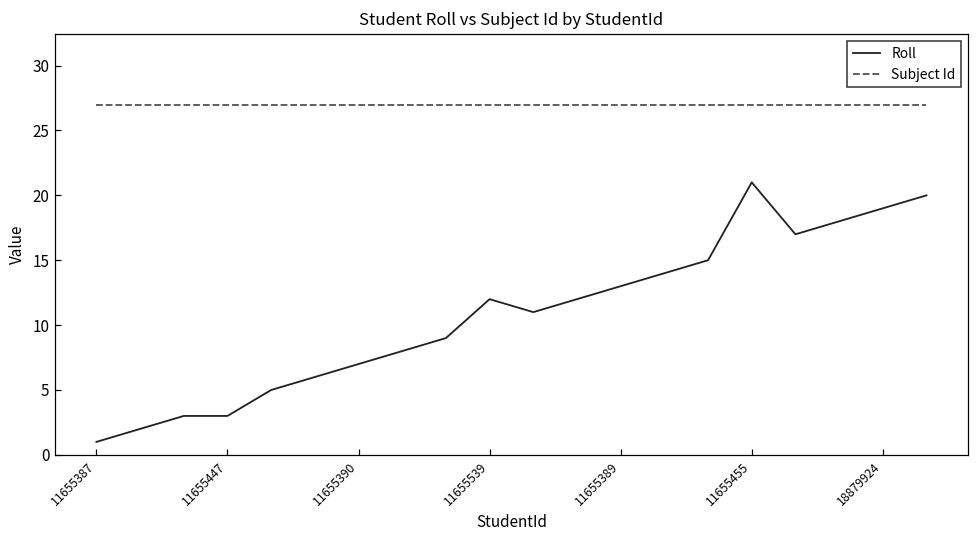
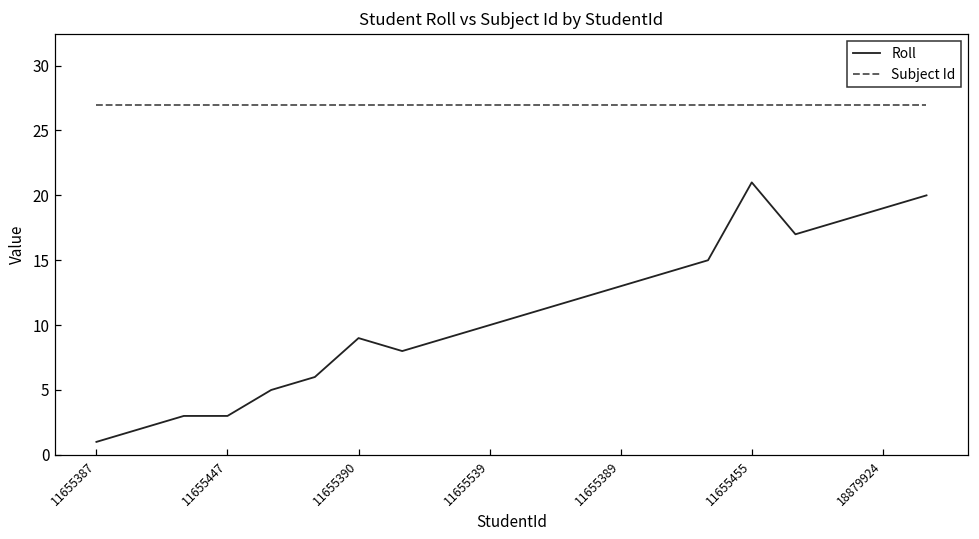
Roll, 11655390: 7 -> 9
Roll, 11655539: 12 -> 10
